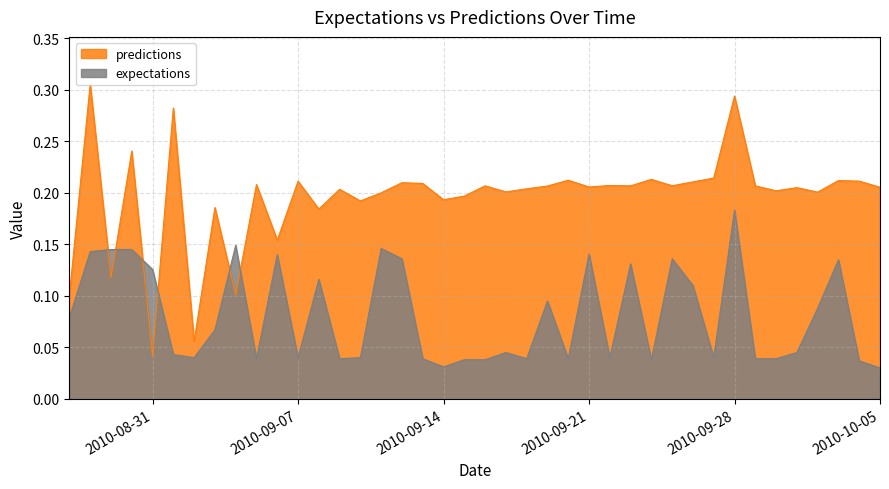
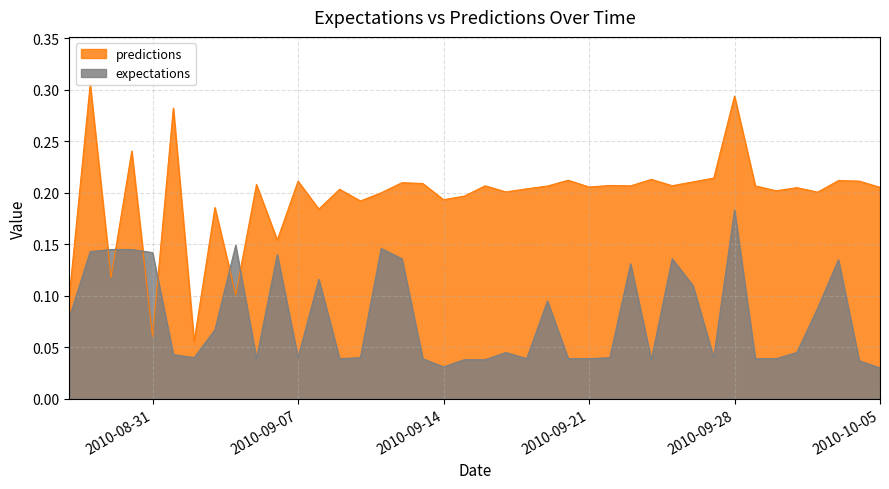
predictions, 2010-08-31: 0.042 -> 0.061
expectations, 2010-08-31: 0.126 -> 0.142
expectations, 2010-09-21: 0.141 -> 0.039
